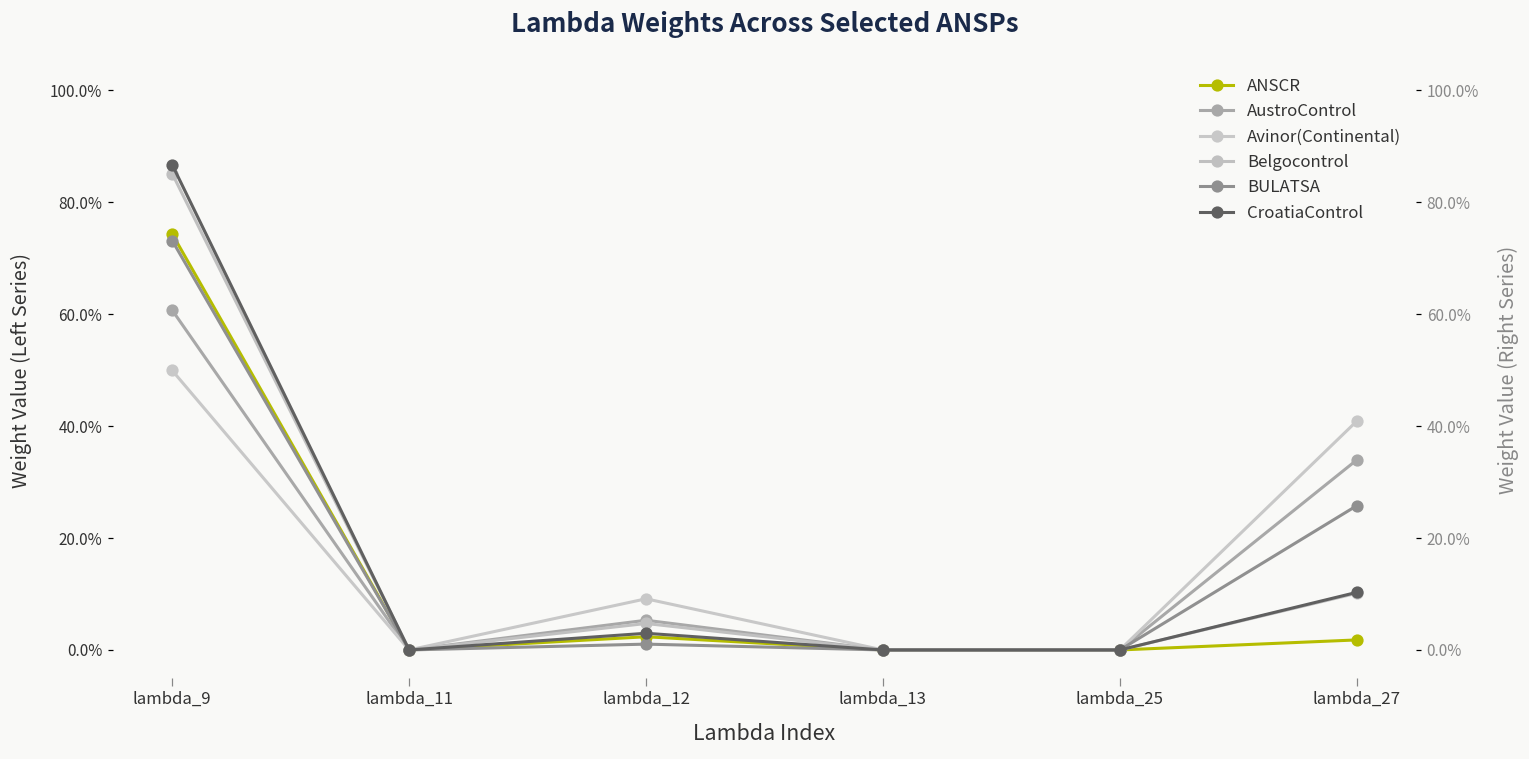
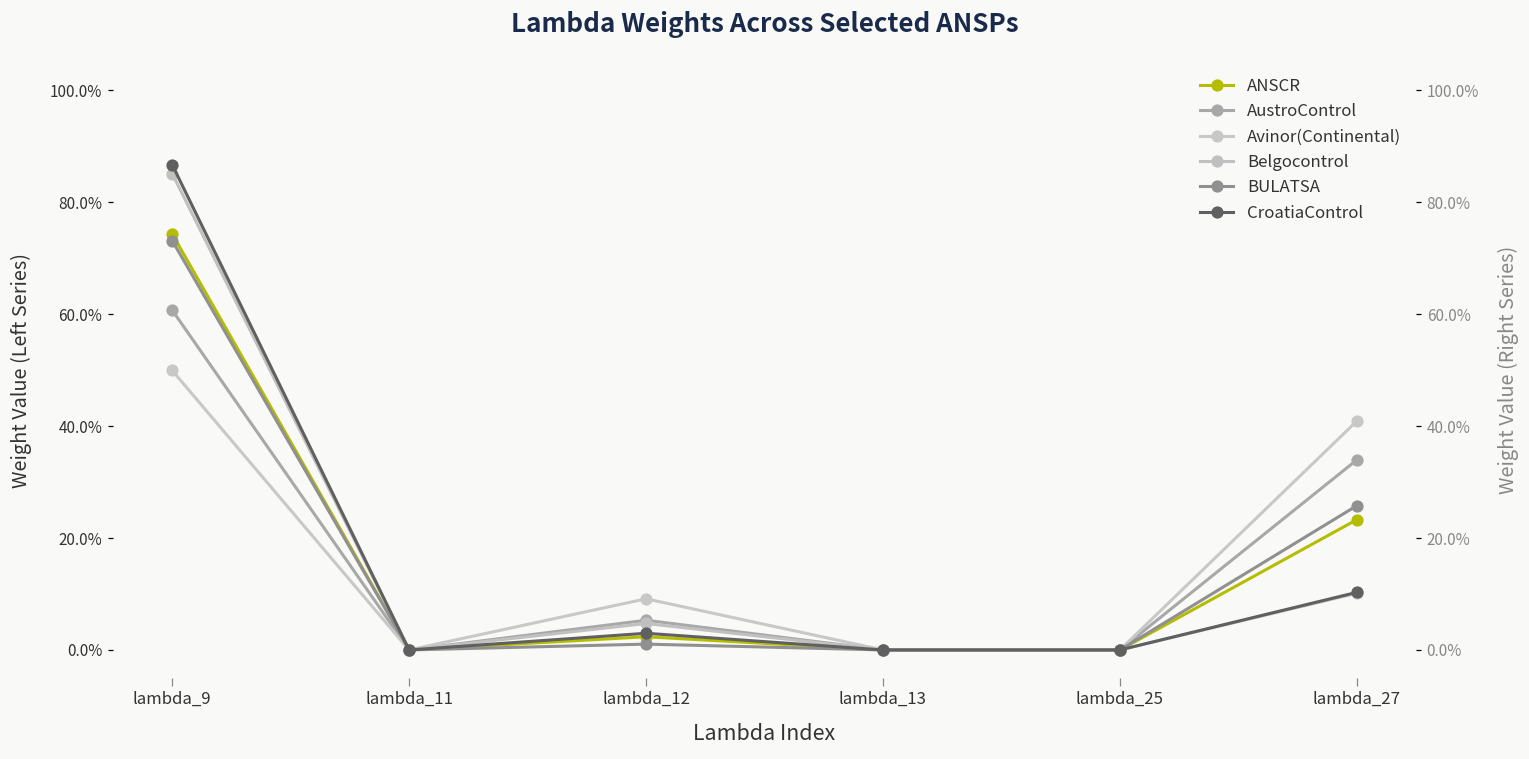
ANSCR, lambda_27: 2% -> 23%
